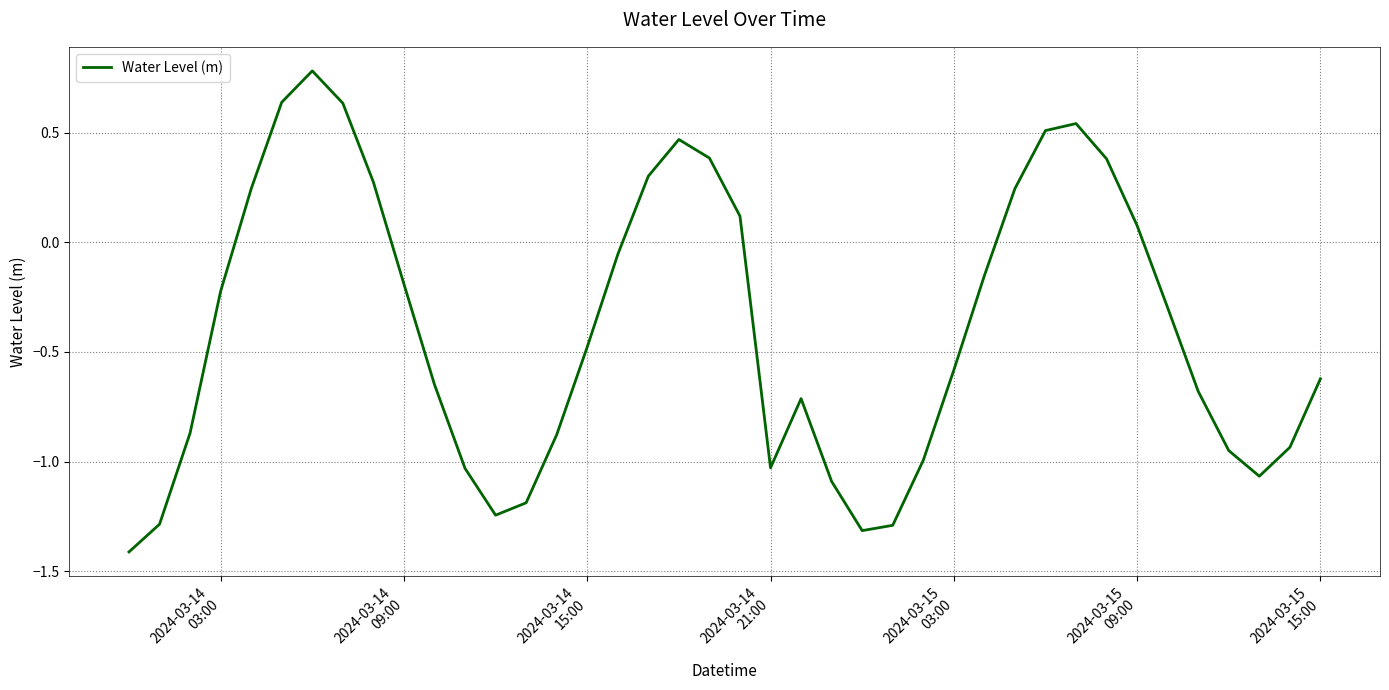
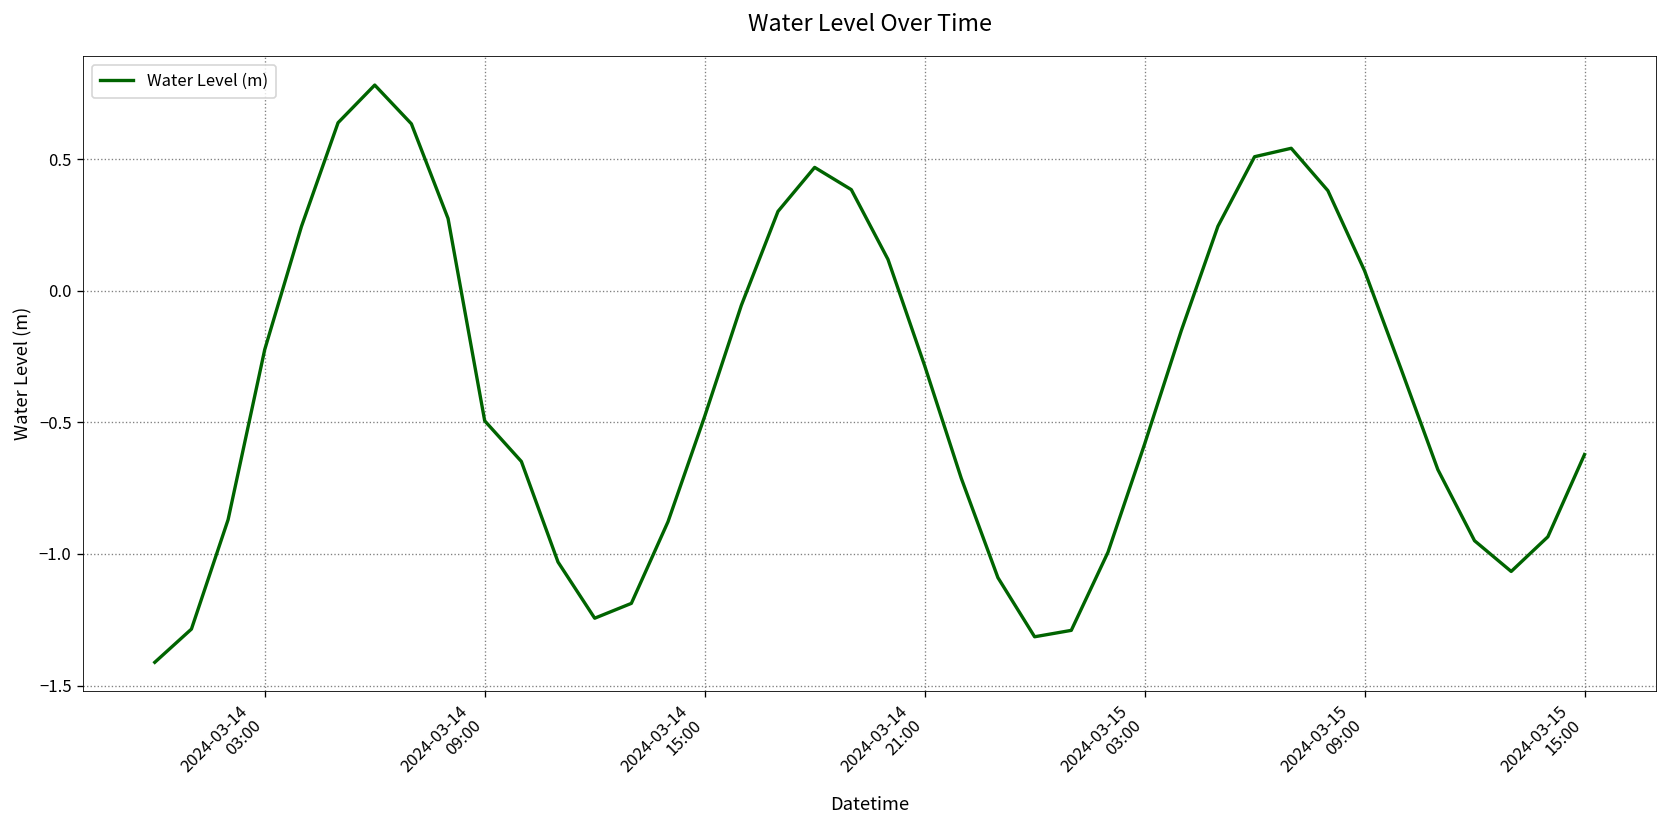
2024-03-14 09:00: -0.19 -> -0.49
2024-03-14 21:00: -1.03 -> -0.28
